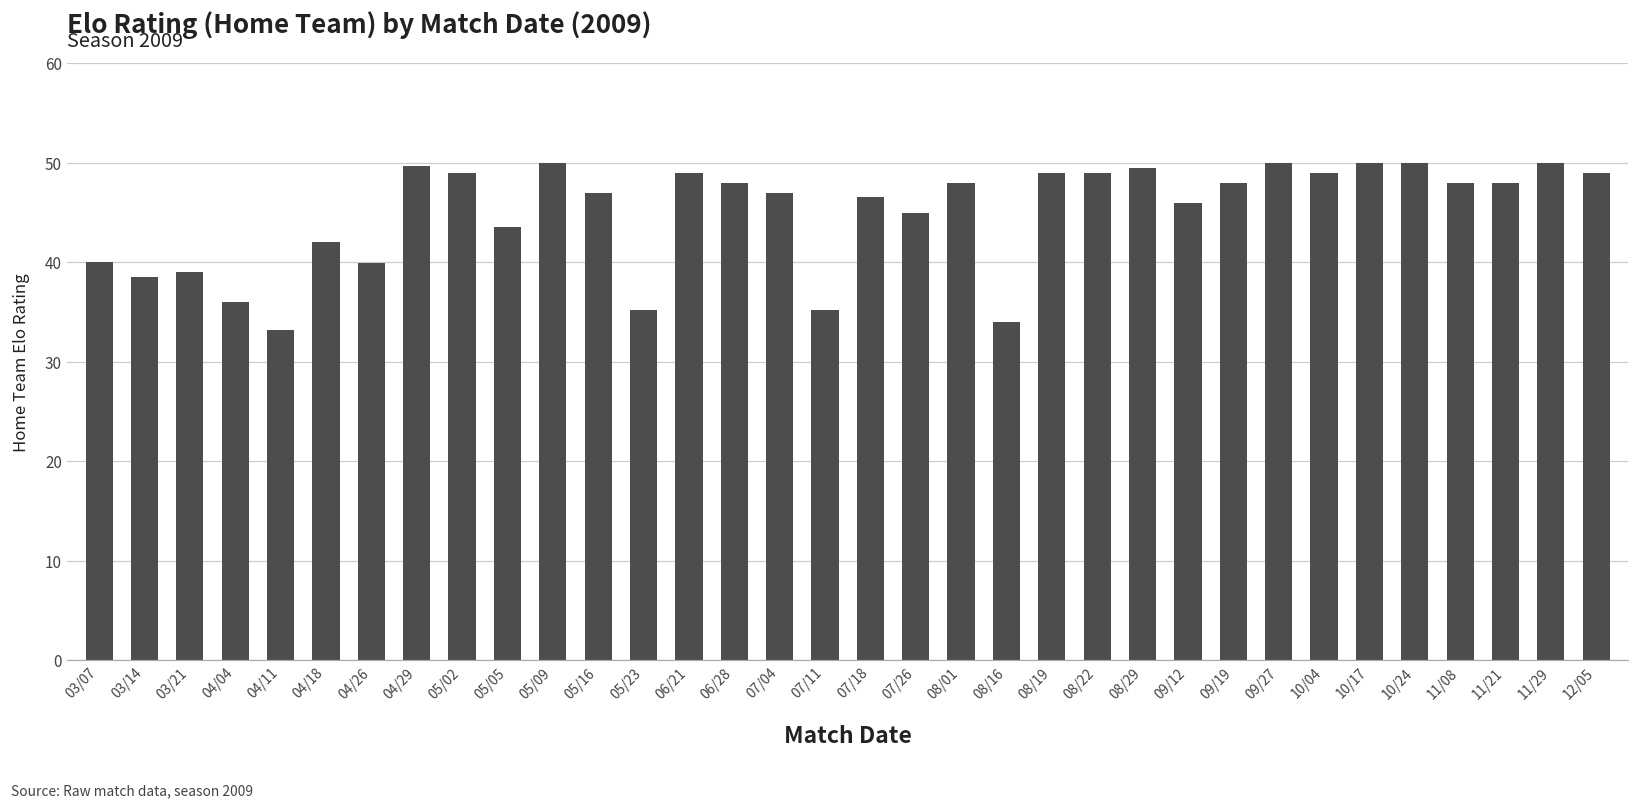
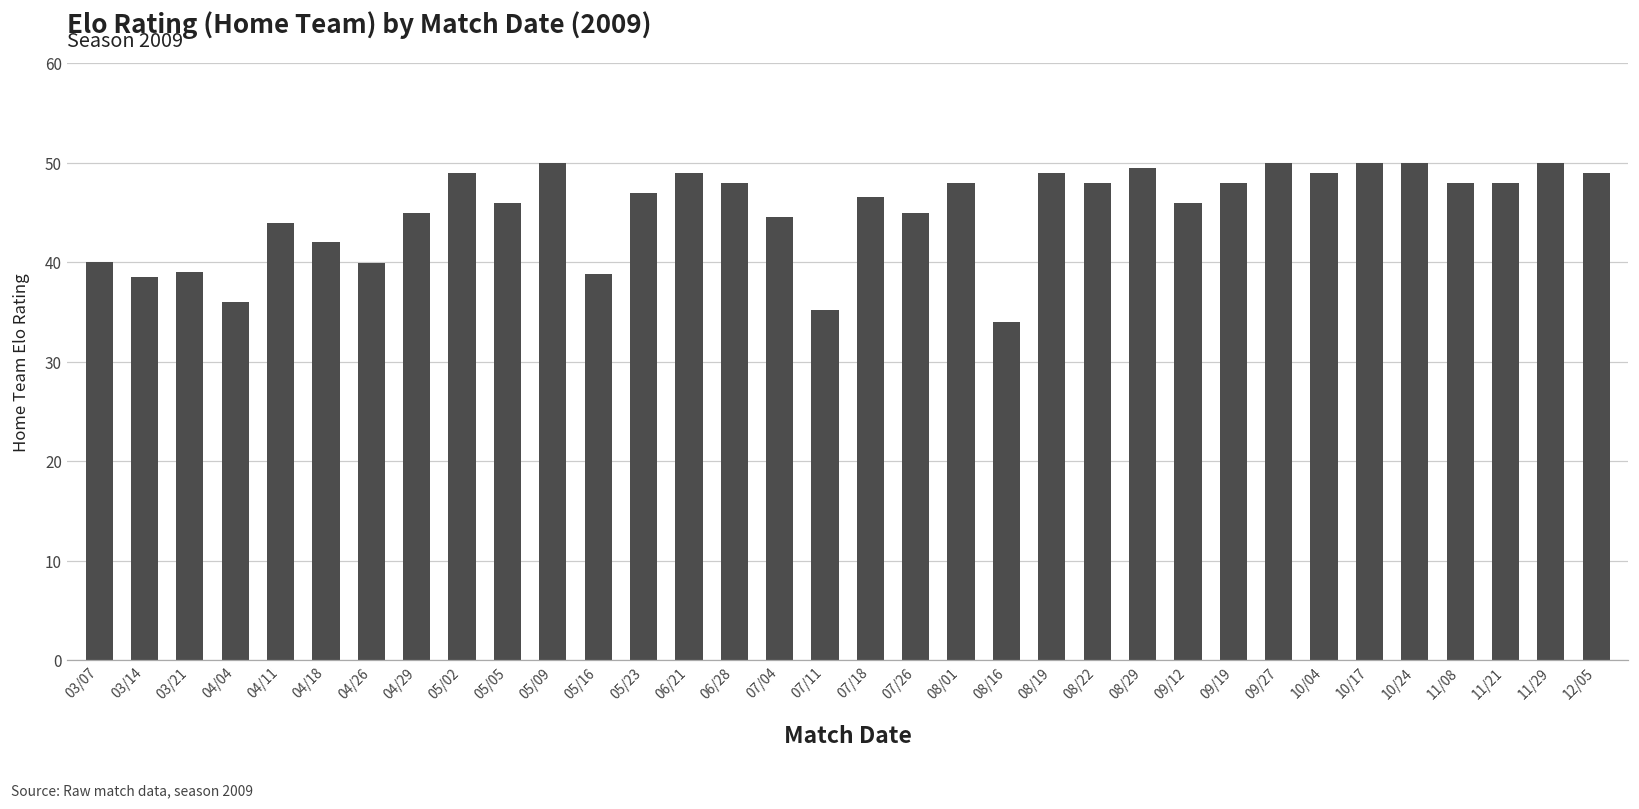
04/11: 33 -> 44
04/29: 50 -> 45
05/05: 44 -> 46
05/16: 47 -> 39
05/23: 35 -> 47
07/04: 47 -> 45
08/22: 49 -> 48
